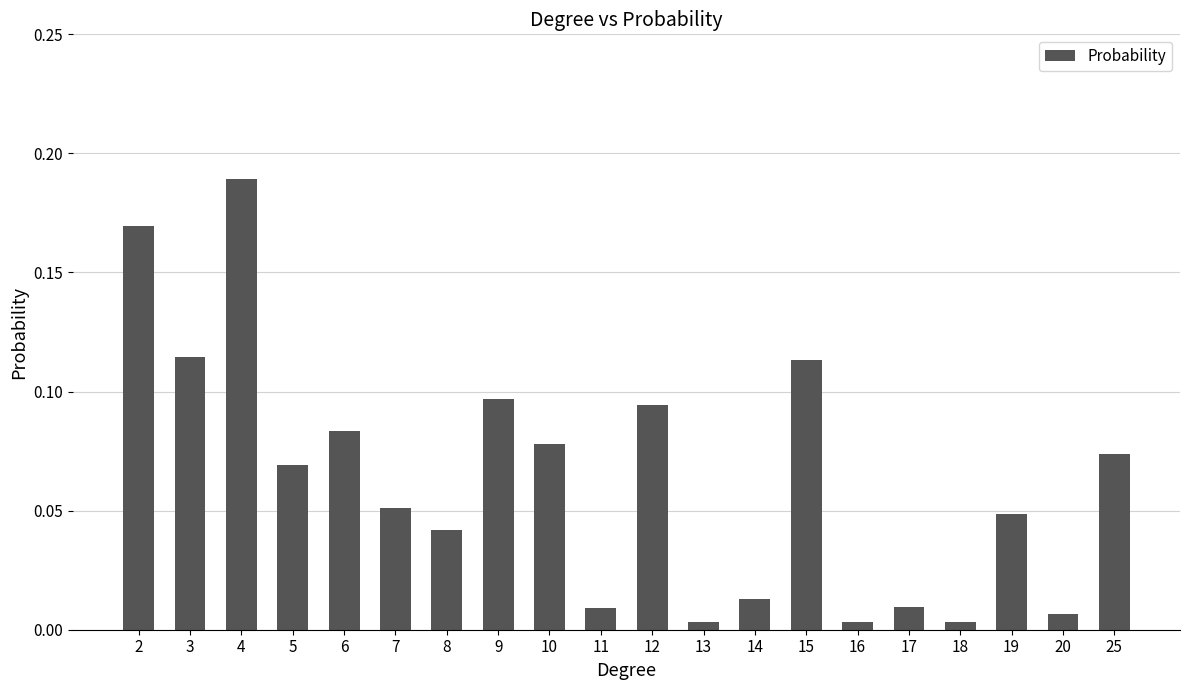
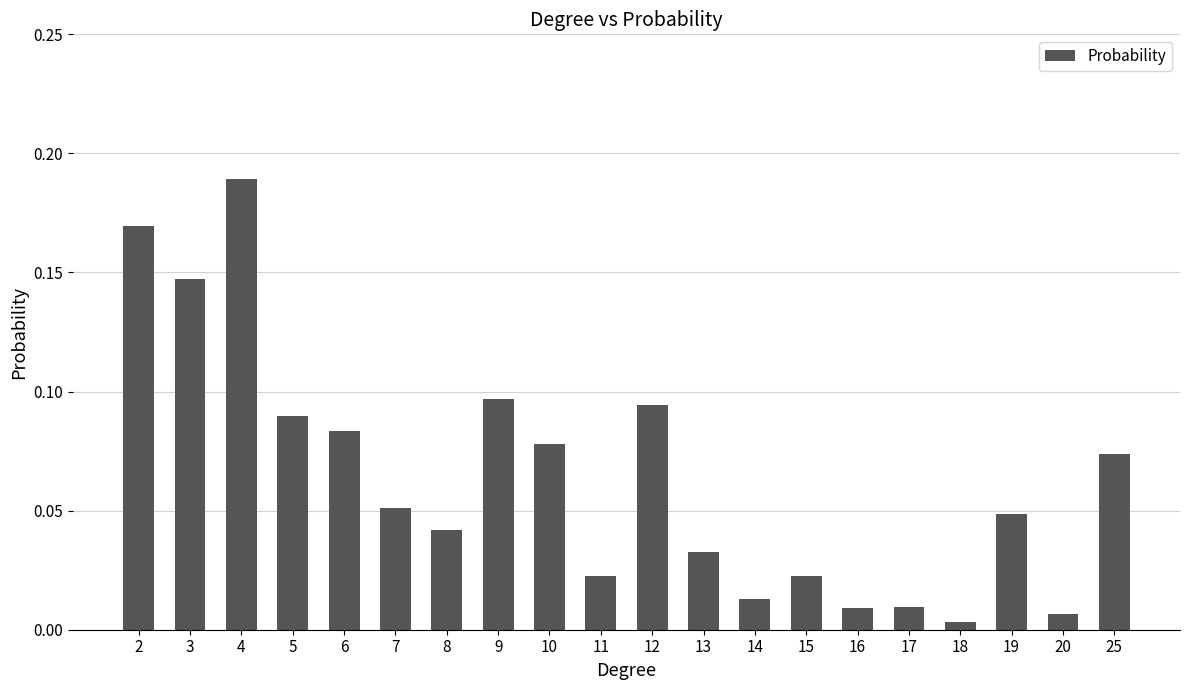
3: 0.115 -> 0.147
5: 0.069 -> 0.090
11: 0.009 -> 0.022
13: 0.003 -> 0.032
15: 0.113 -> 0.022
16: 0.003 -> 0.009
